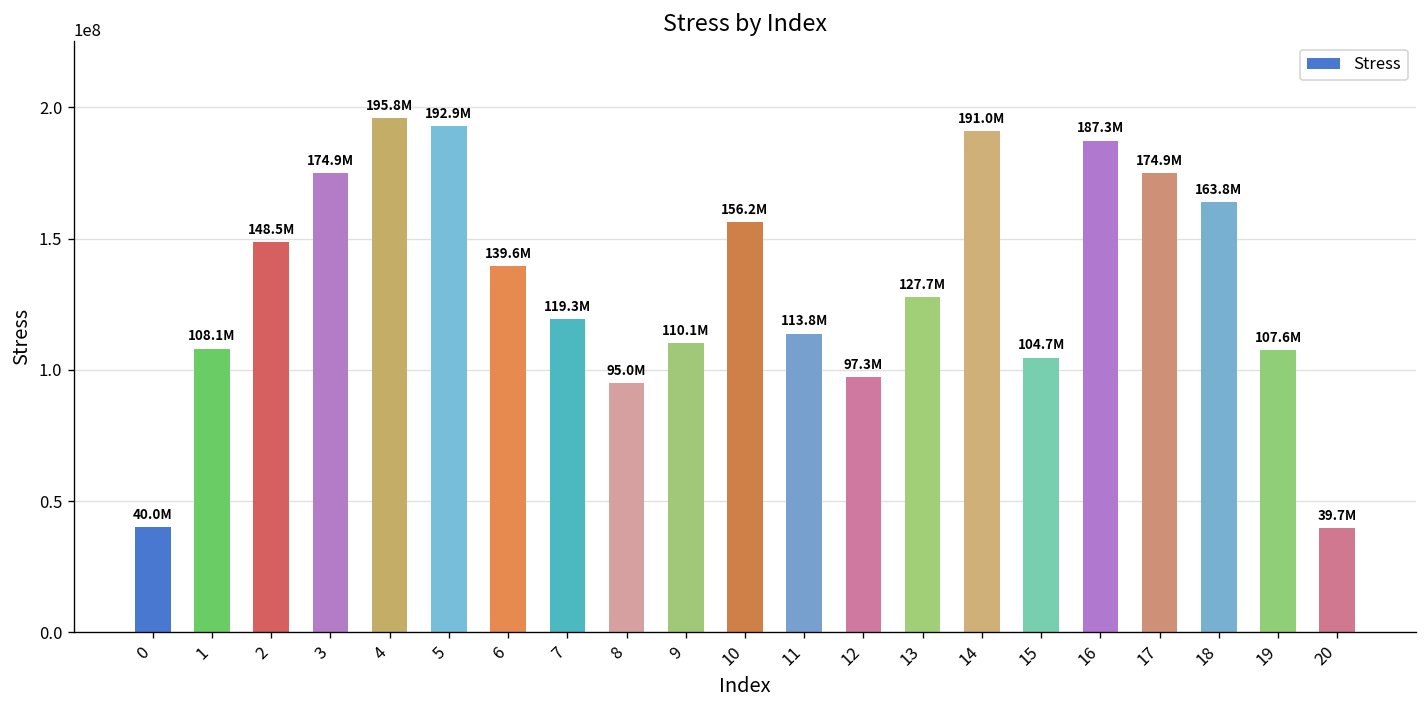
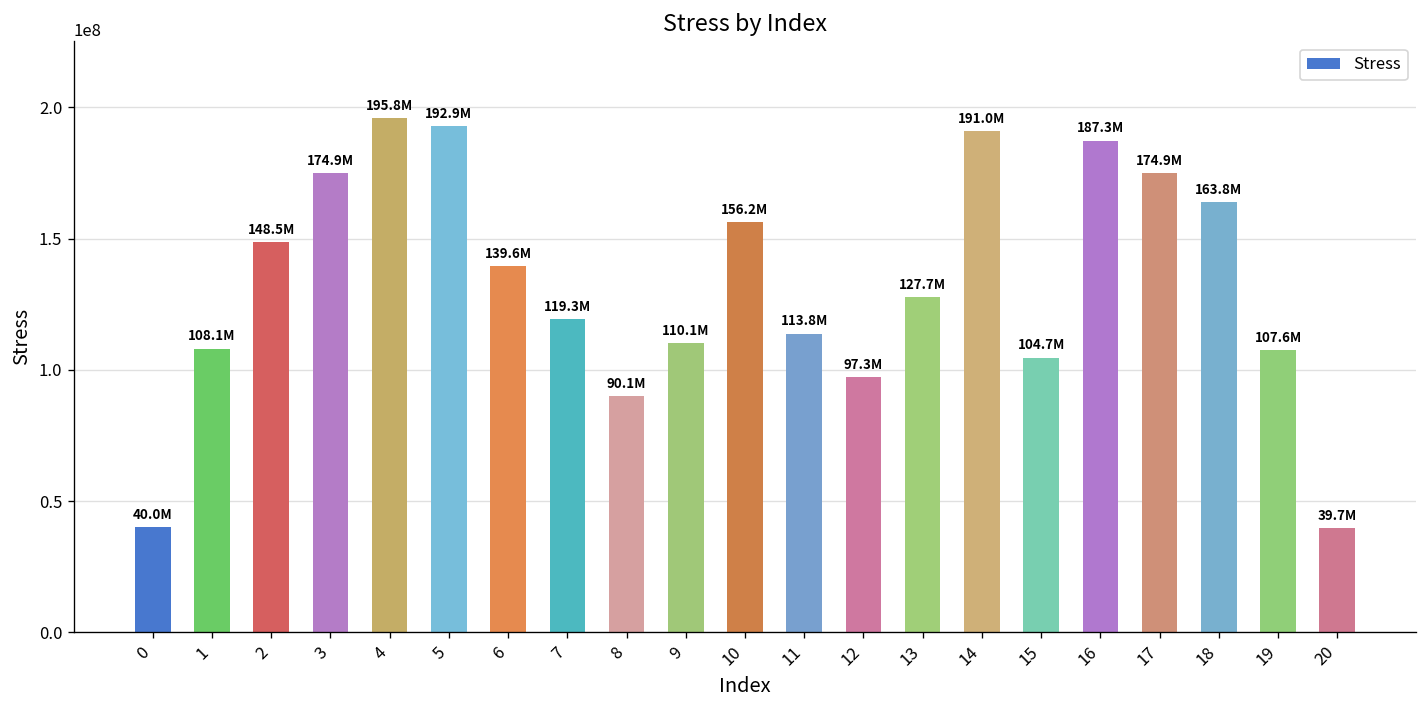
8: 95.0M -> 90.1M
